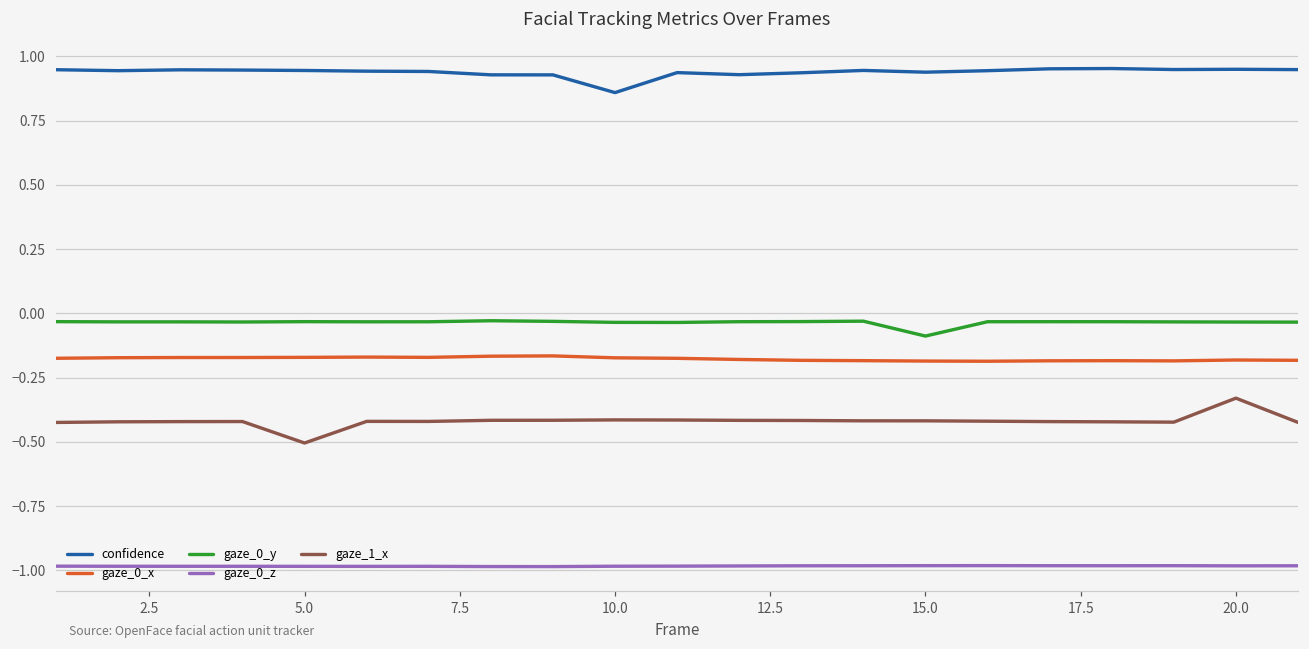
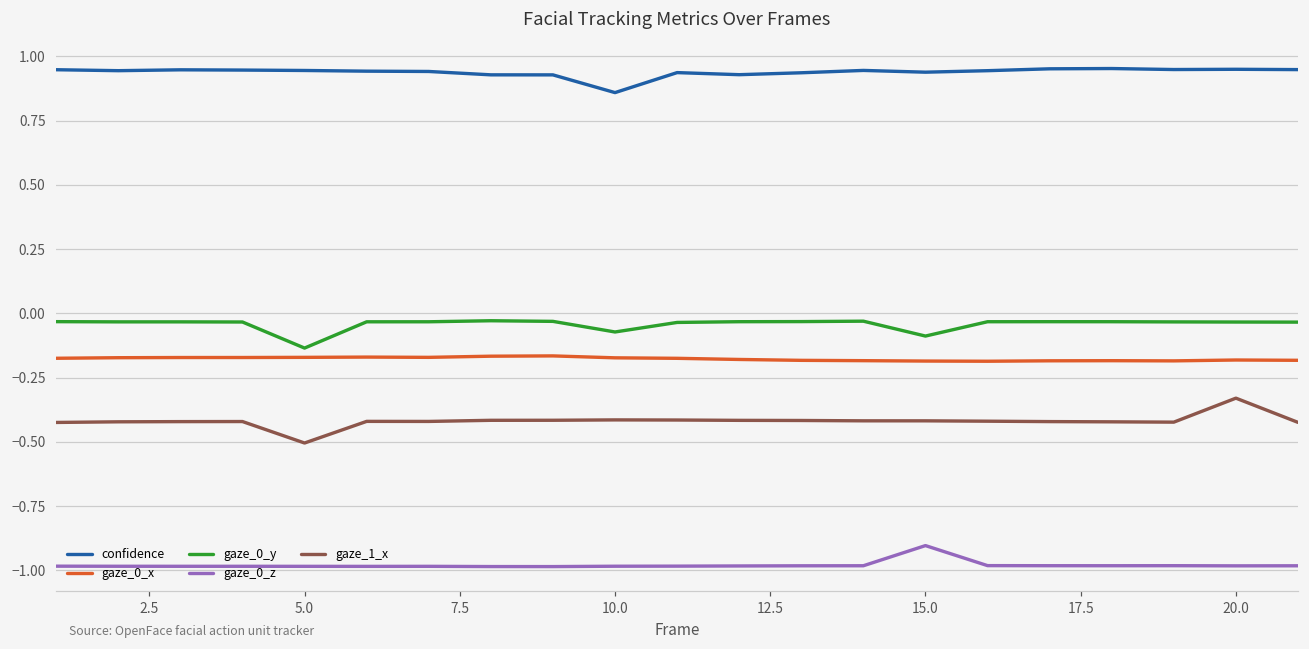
gaze_0_y, 5.0: -0.03 -> -0.14
gaze_0_y, 10.0: -0.04 -> -0.07
gaze_0_z, 15.0: -0.98 -> -0.90
